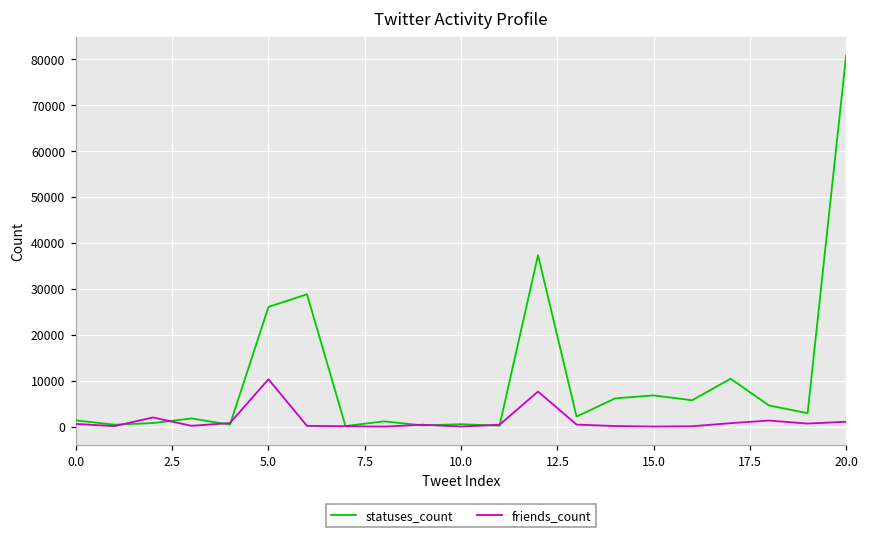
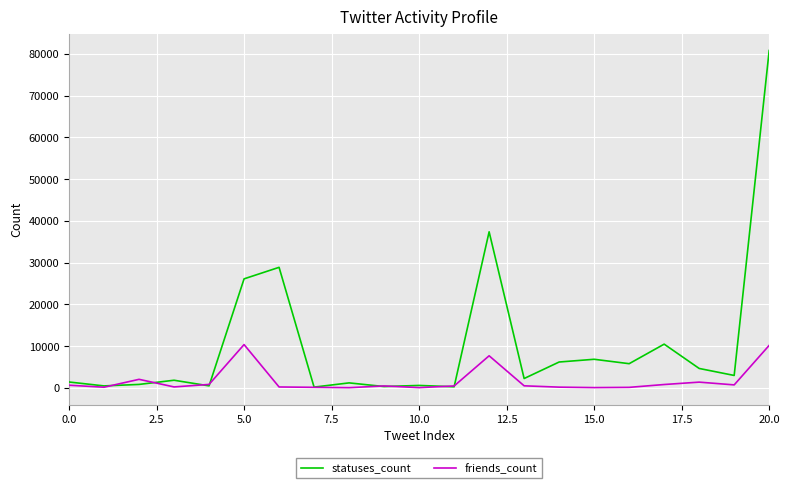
friends_count, 20.0: 1000 -> 10000
